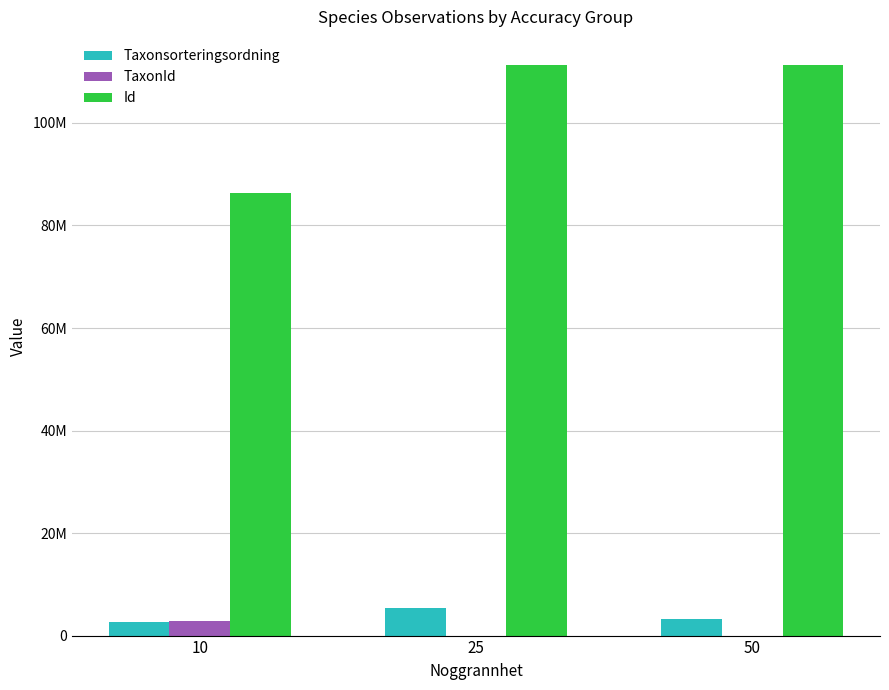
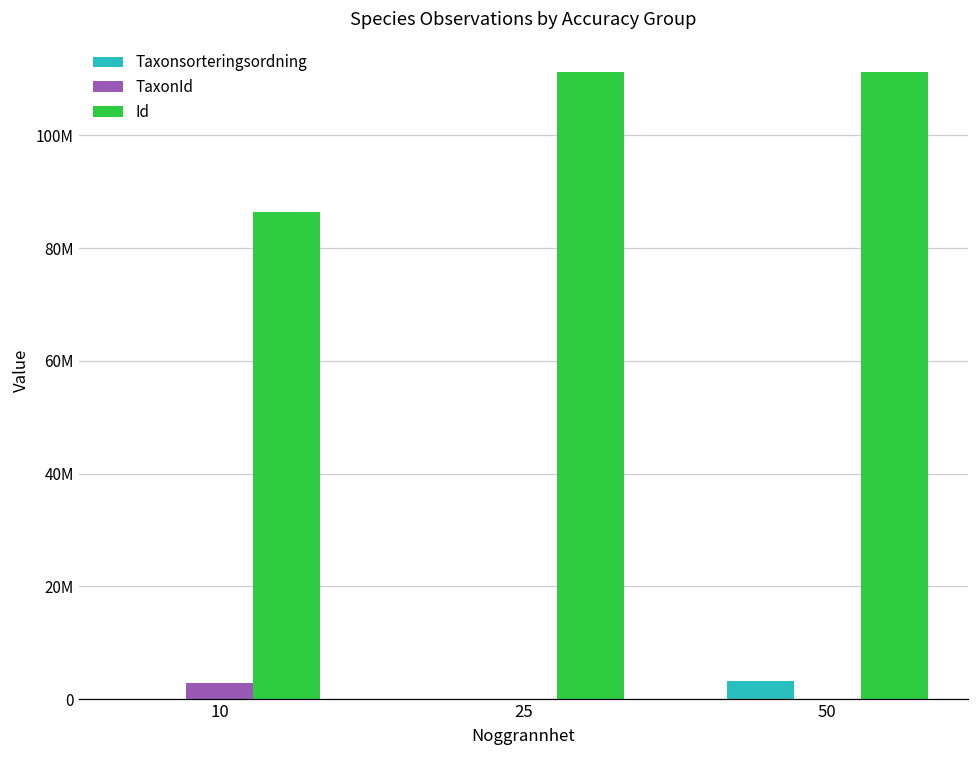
Taxonsorteringsordning, 10: 3000000 -> 0
Taxonsorteringsordning, 25: 5000000 -> 0
